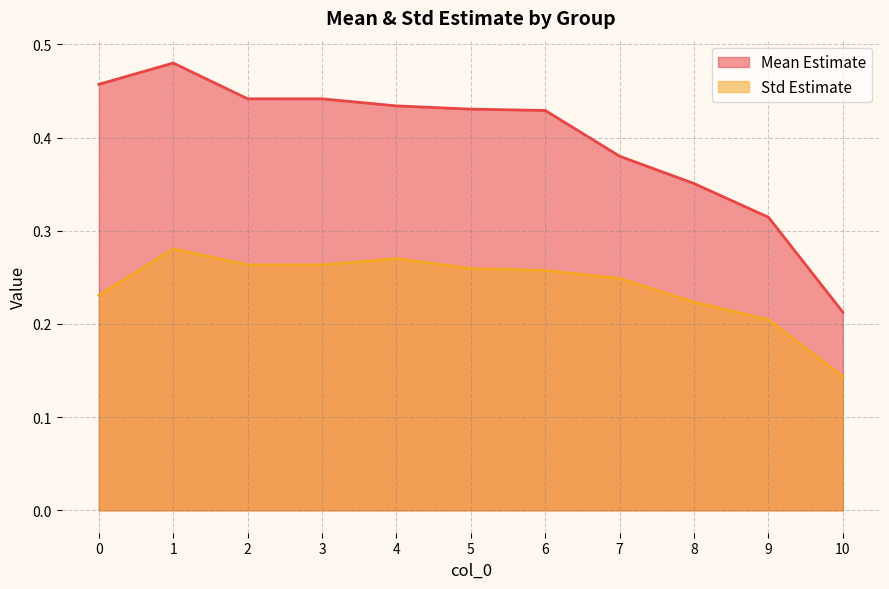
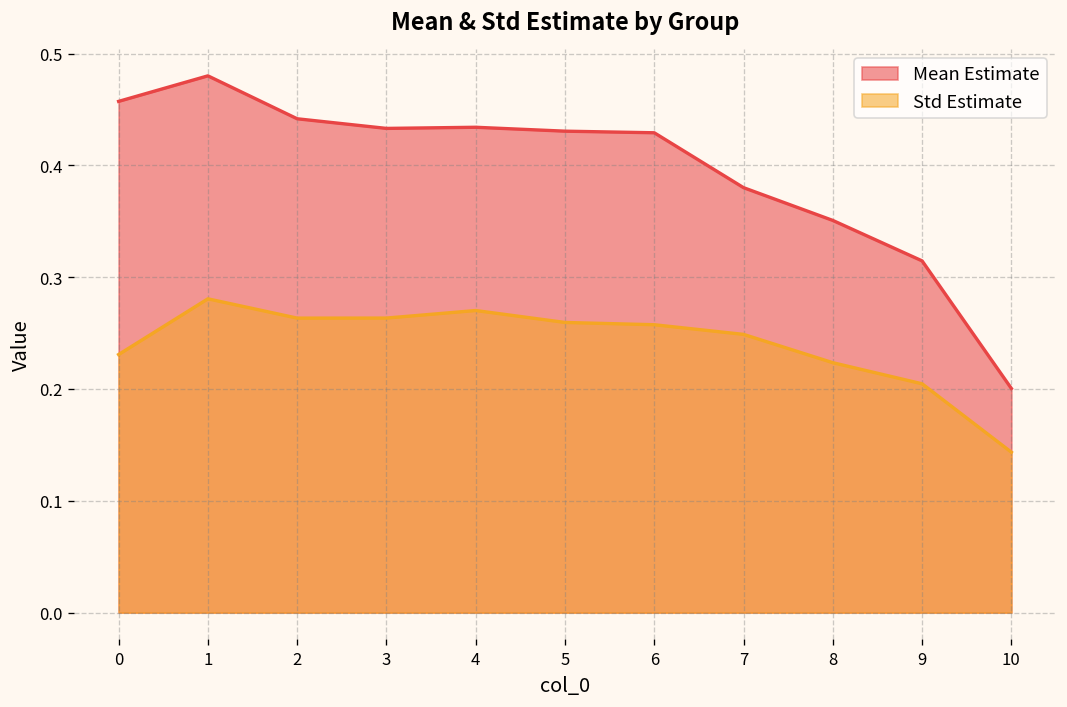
Mean Estimate, 3: 0.44 -> 0.43
Mean Estimate, 10: 0.21 -> 0.20
